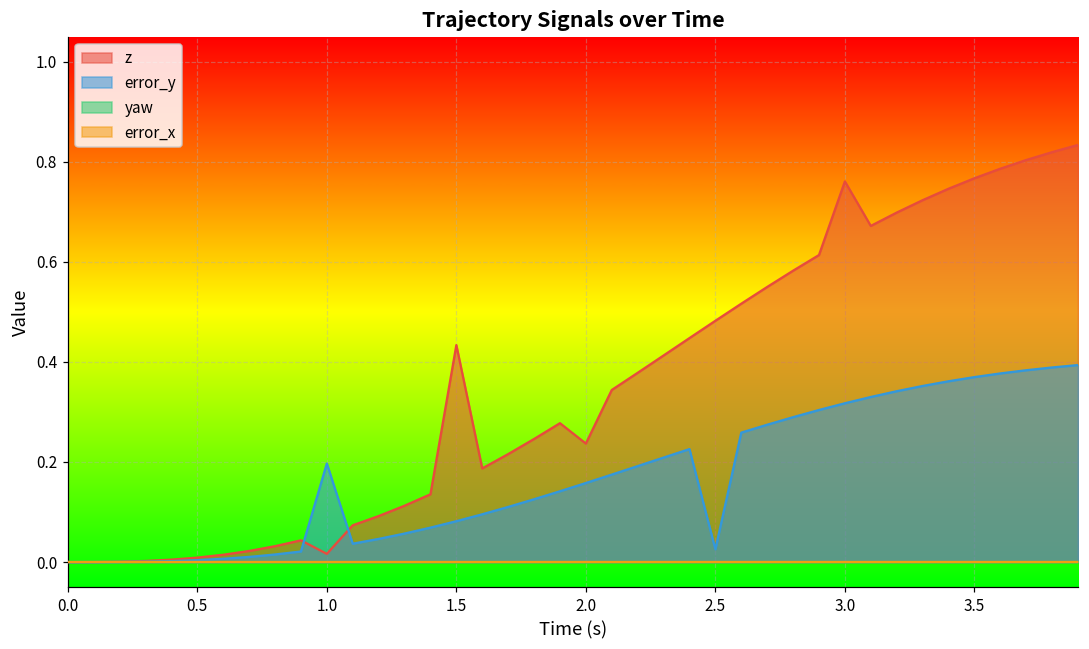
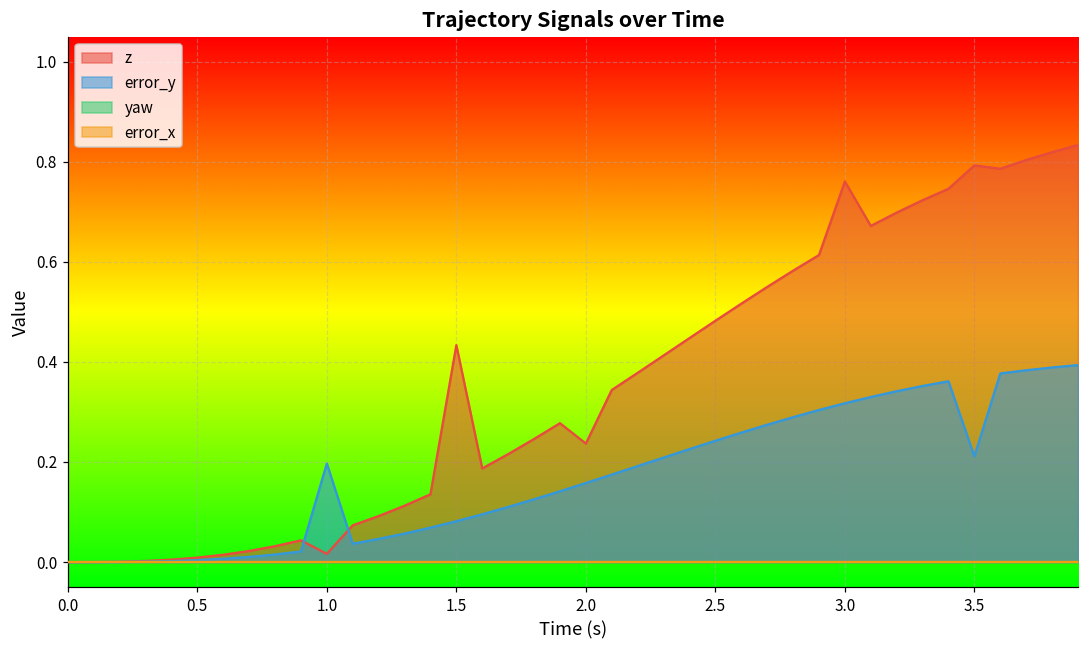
error_y, 2.5: 0.03 -> 0.24
z, 3.5: 0.77 -> 0.79
error_y, 3.5: 0.37 -> 0.21
